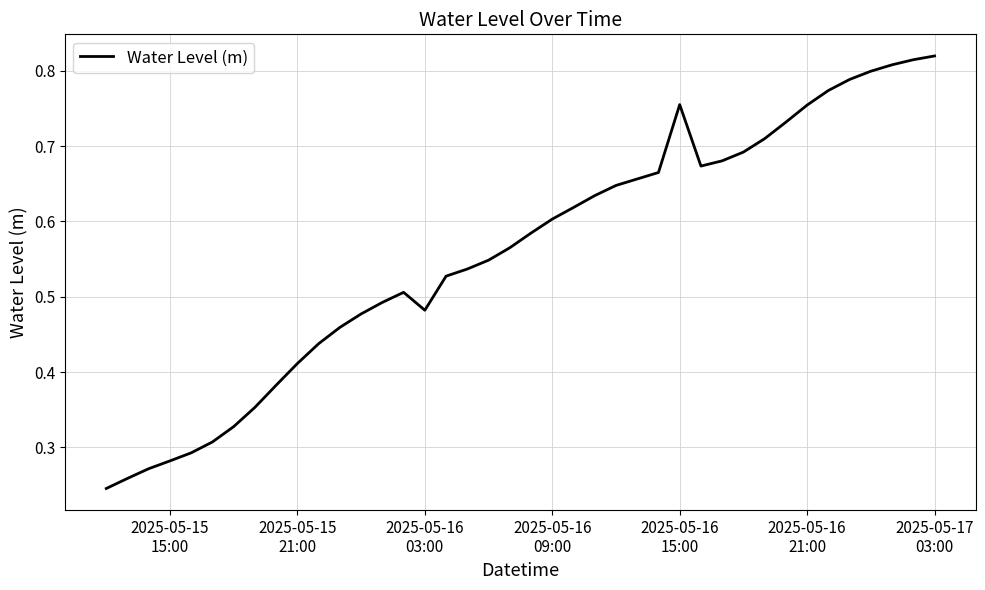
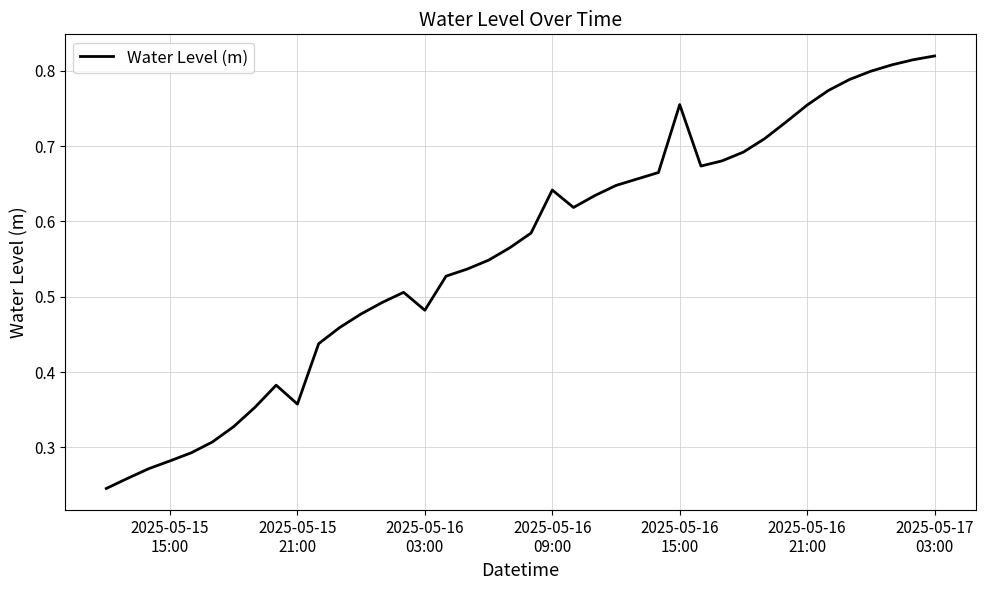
2025-05-15 21:00: 0.41 -> 0.36
2025-05-16 09:00: 0.60 -> 0.64
